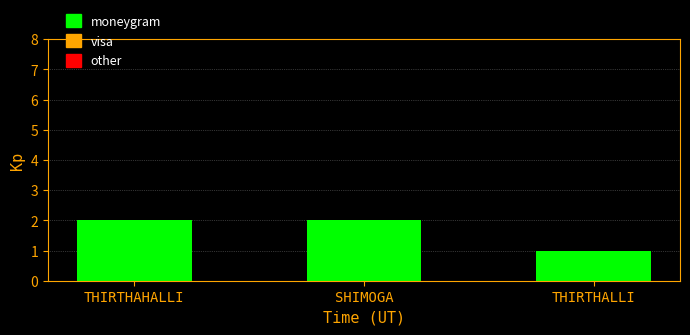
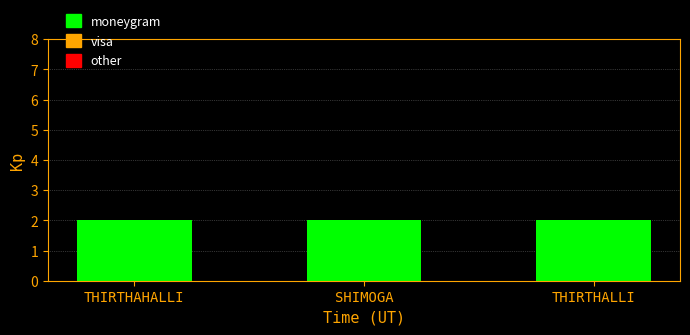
THIRTHALLI: 1 -> 2
